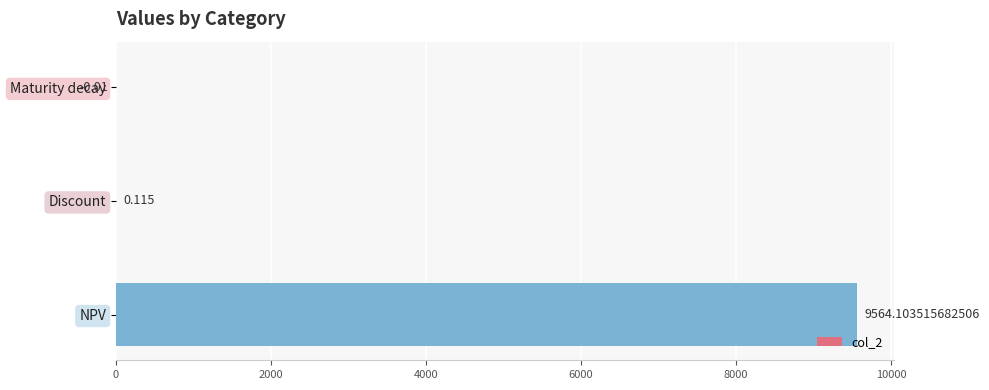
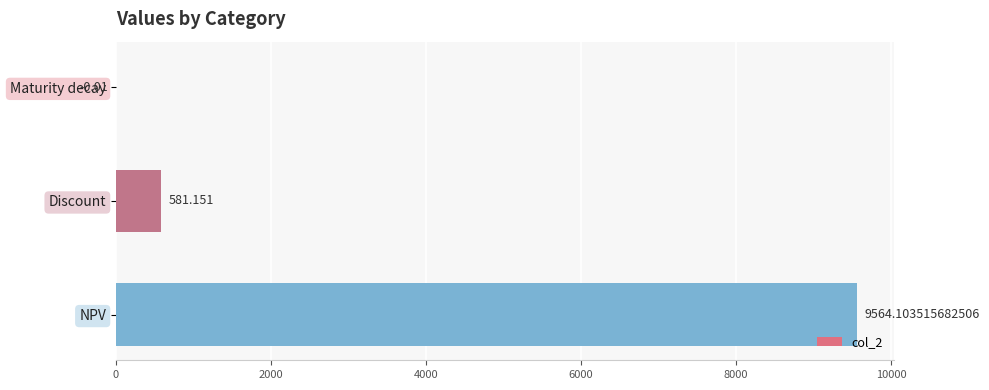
Discount: 0.115 -> 581.151
